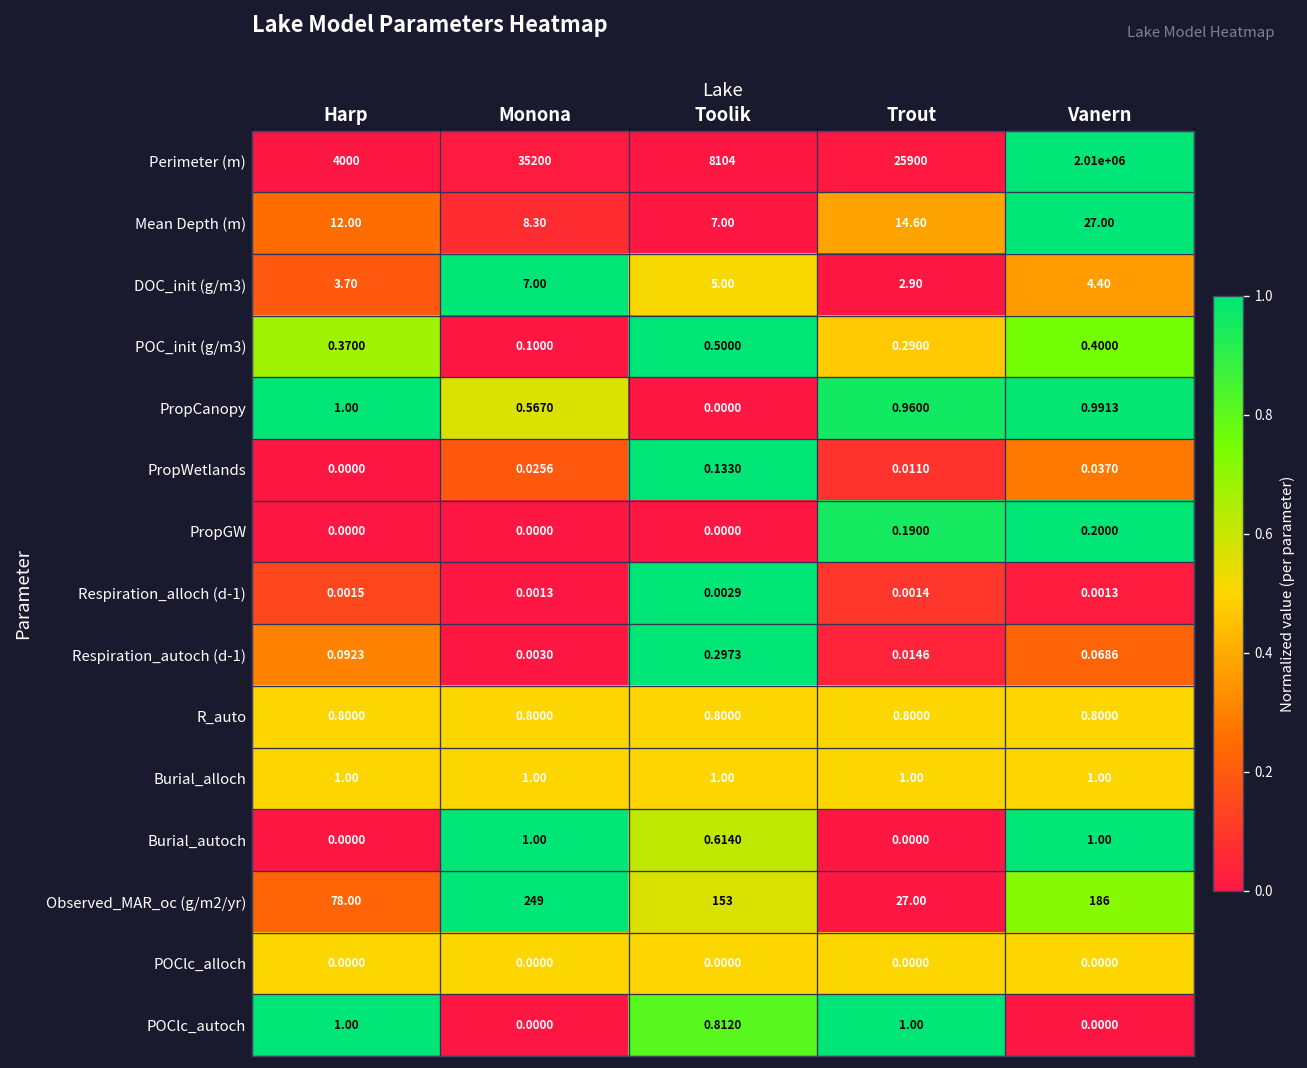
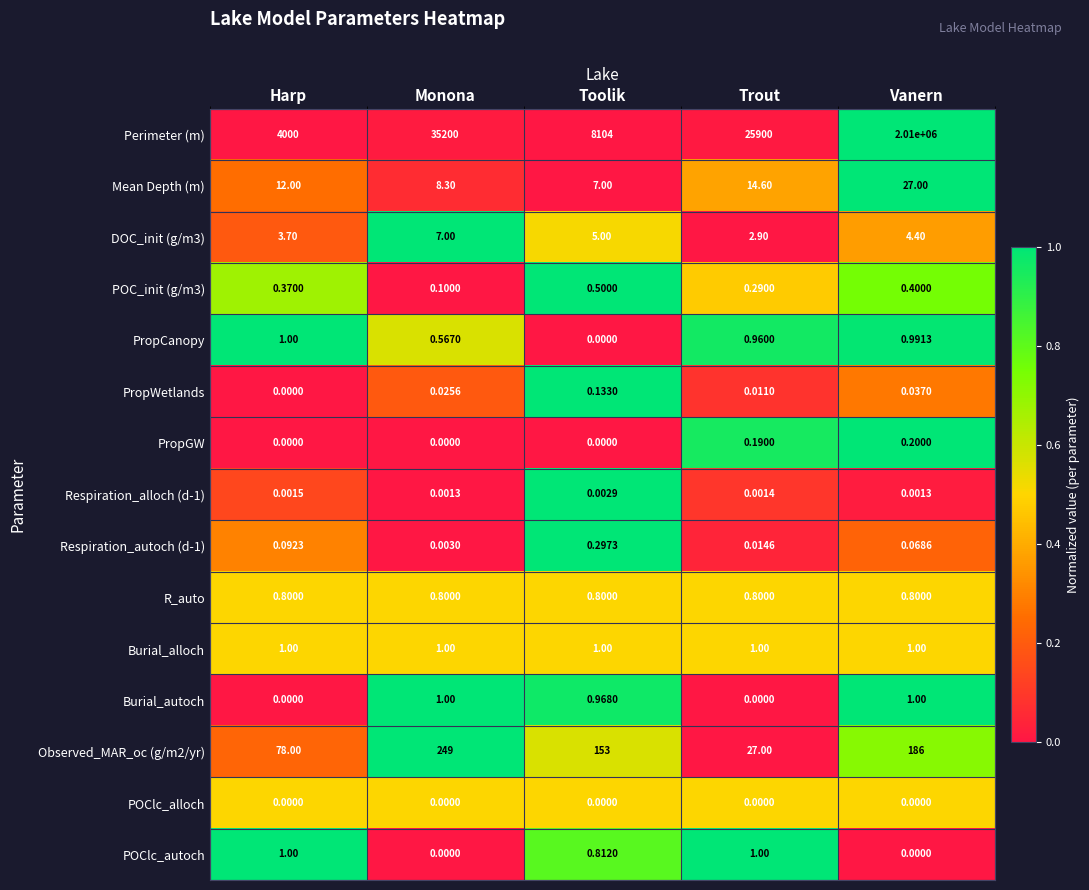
Burial_autoch, Toolik: 0.6140 -> 0.9680
